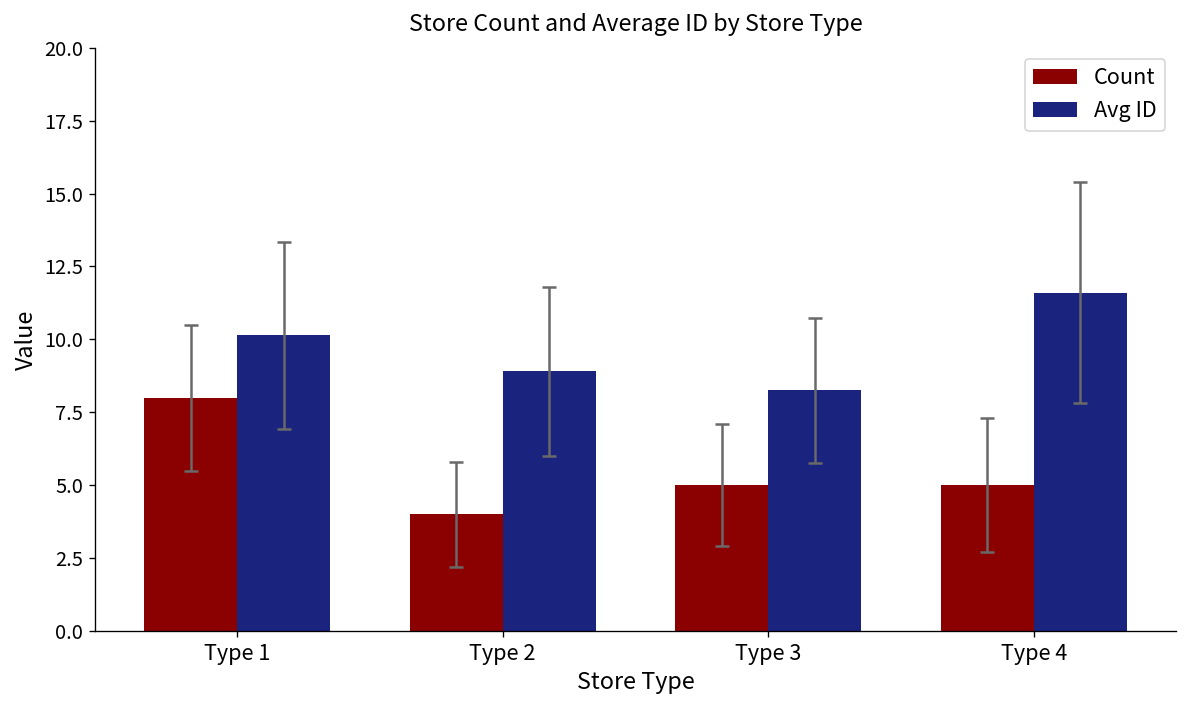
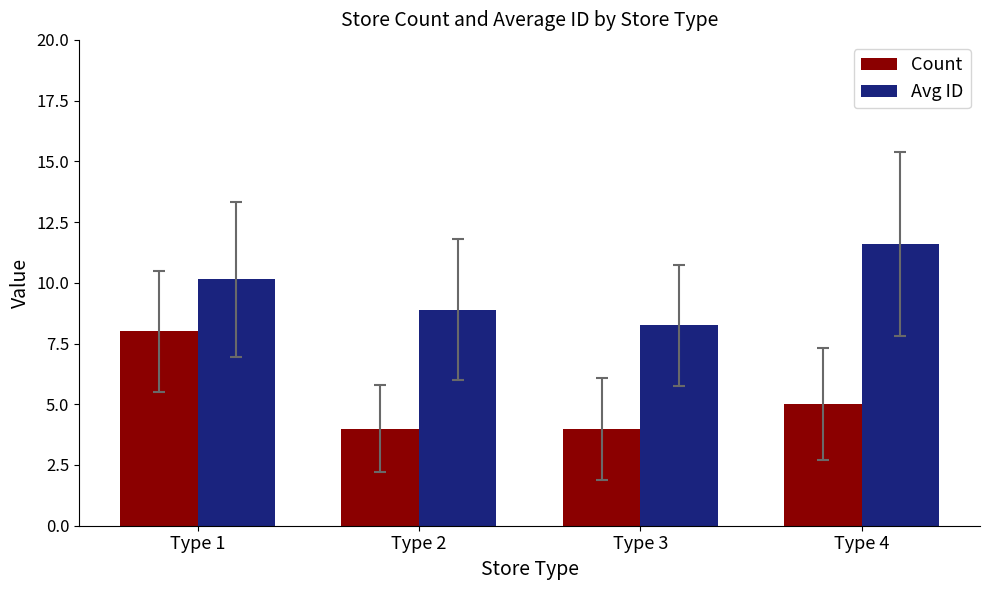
Count, Type 3: 5 -> 4
